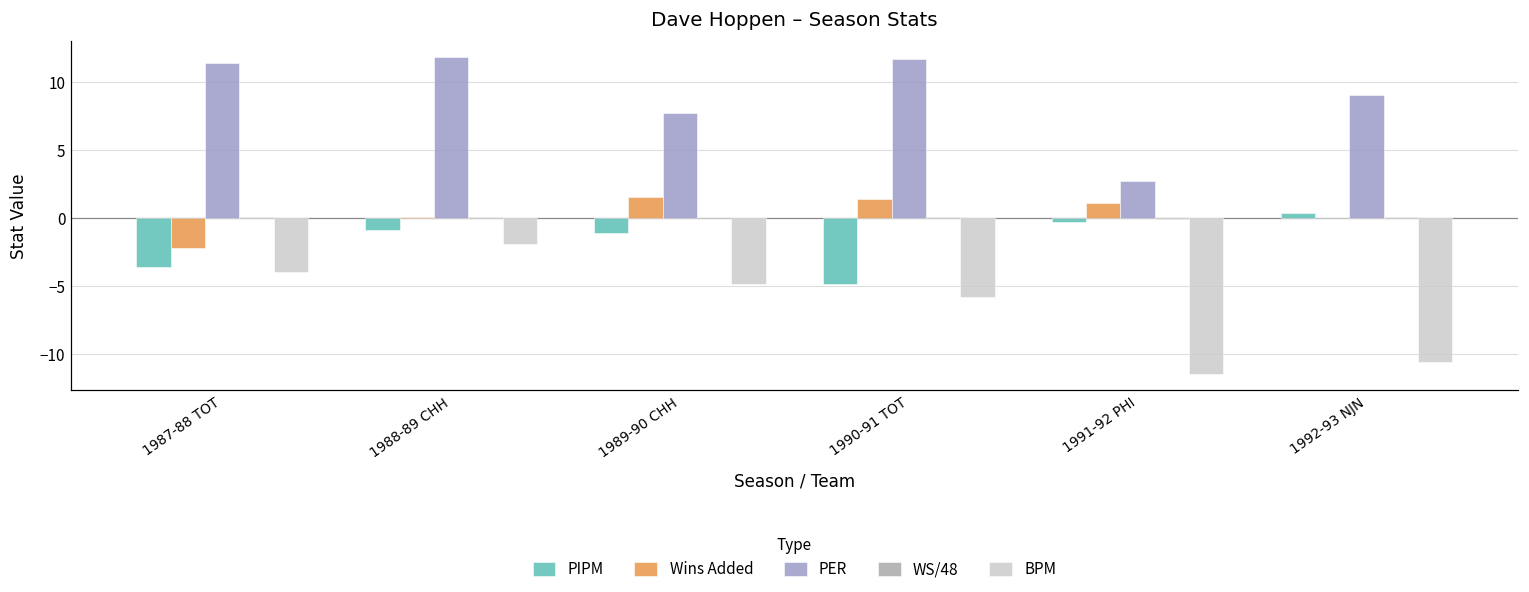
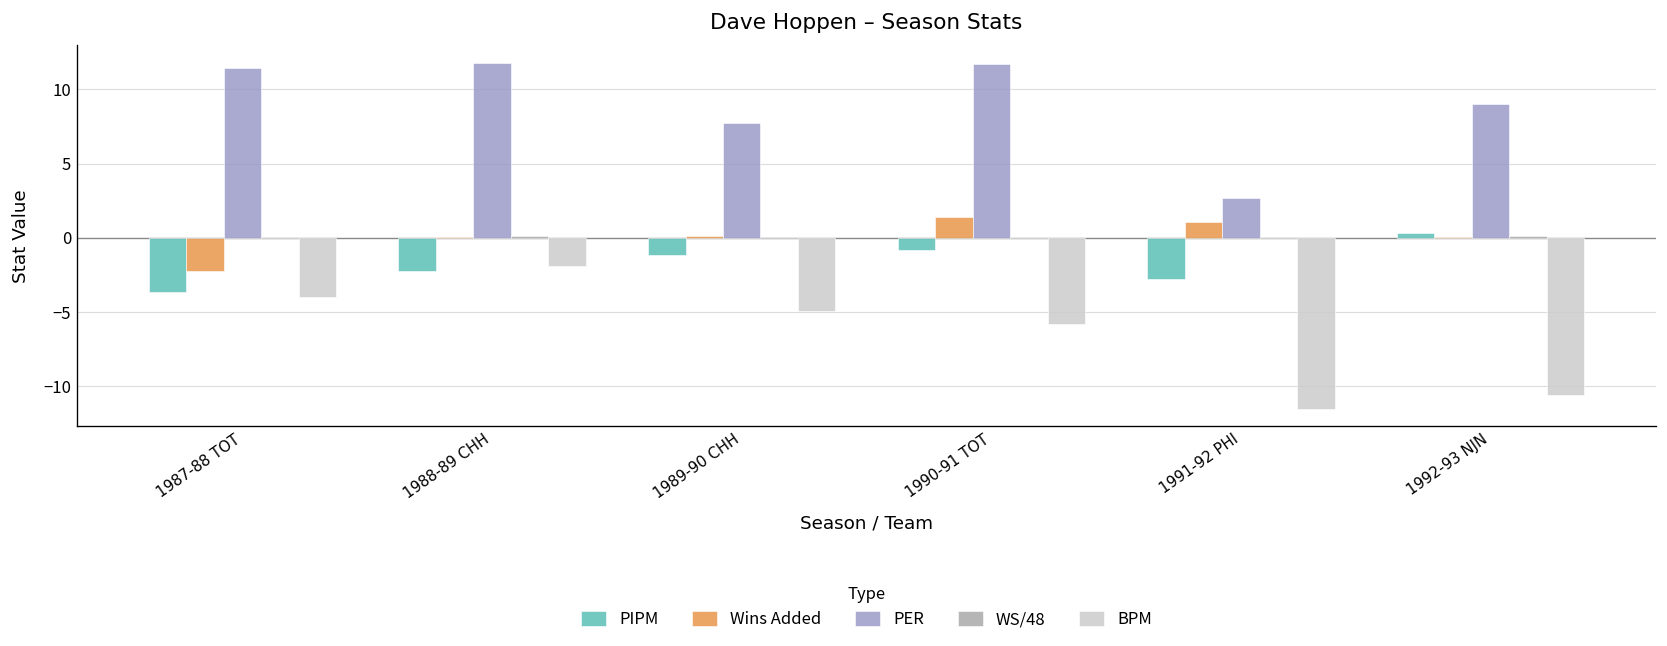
PIPM, 1988-89 CHH: -0.9 -> -2.3
Wins Added, 1989-90 CHH: 1.5 -> 0.1
PIPM, 1990-91 TOT: -4.8 -> -0.9
PIPM, 1991-92 PHI: -0.3 -> -2.8
